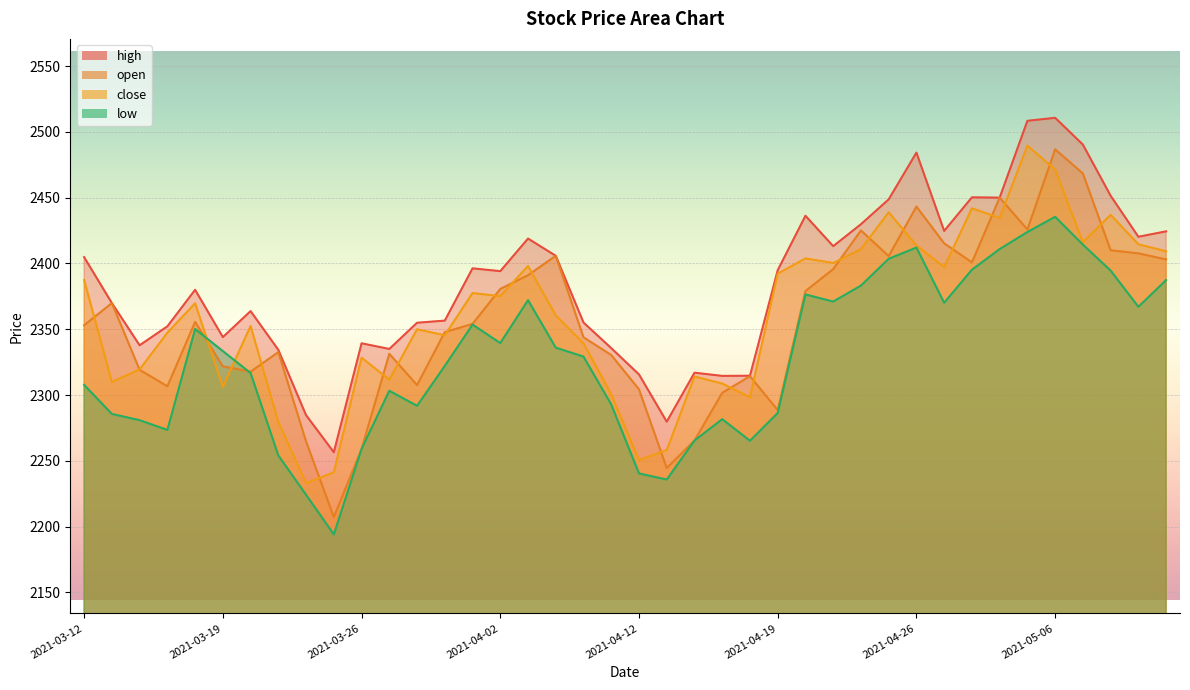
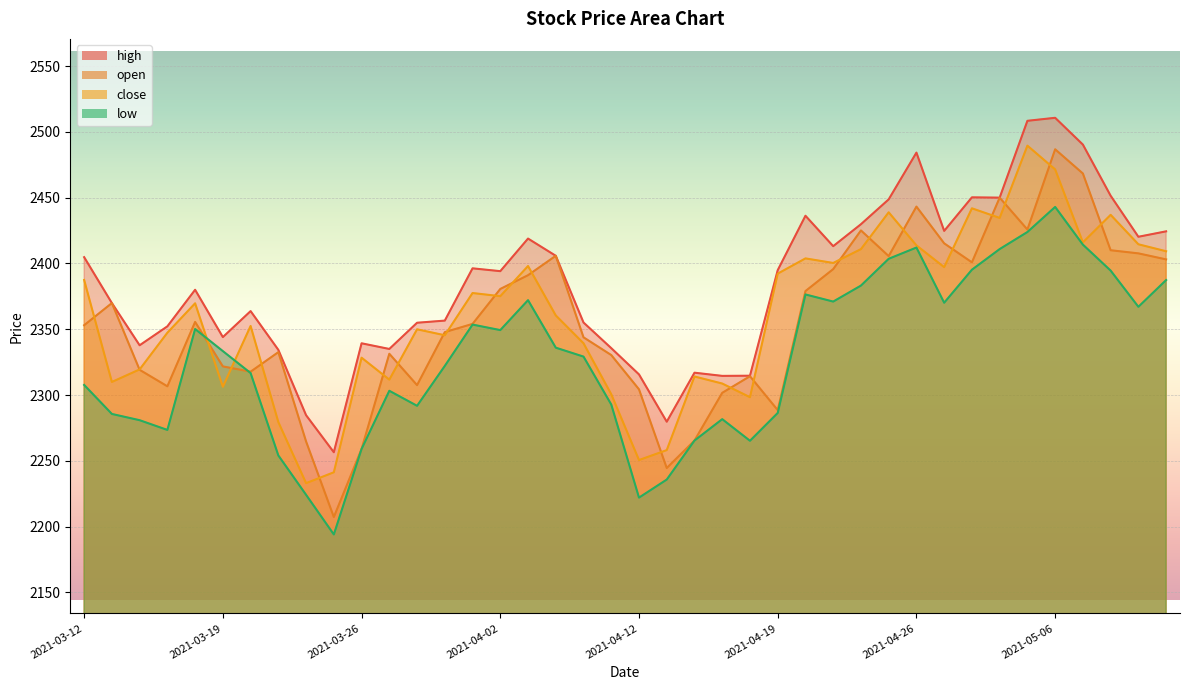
low, 2021-04-02: 2339 -> 2349
low, 2021-04-12: 2240 -> 2222
low, 2021-05-06: 2435 -> 2443
